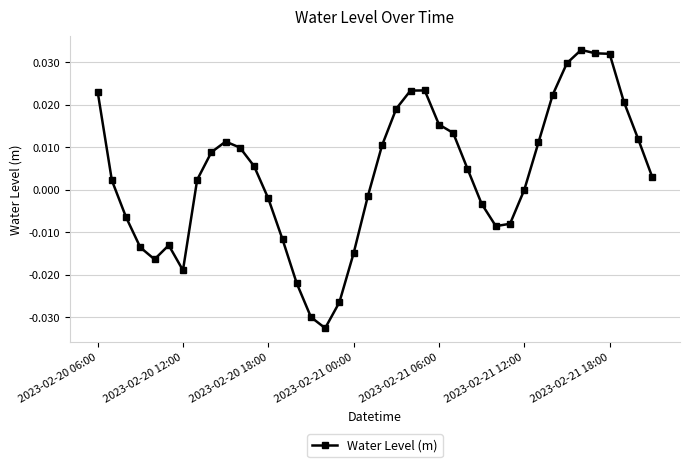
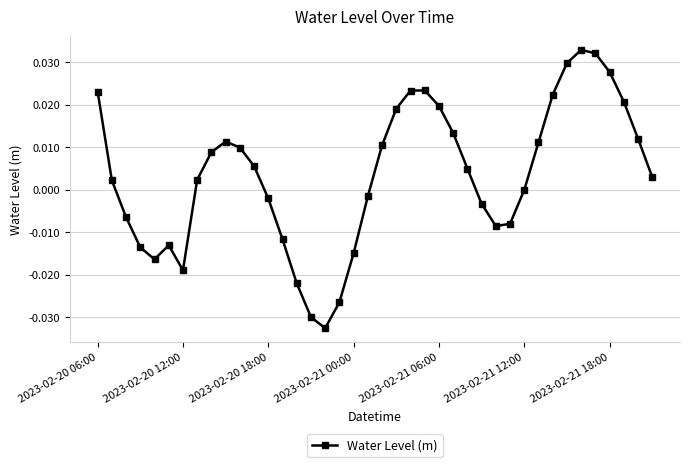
2023-02-21 06:00: 0.015 -> 0.020
2023-02-21 18:00: 0.032 -> 0.028
